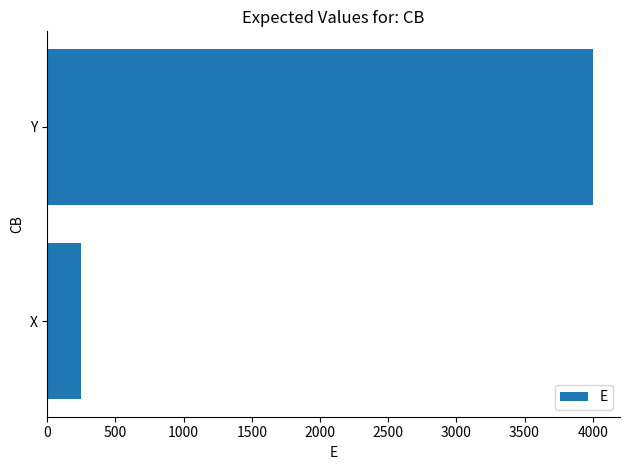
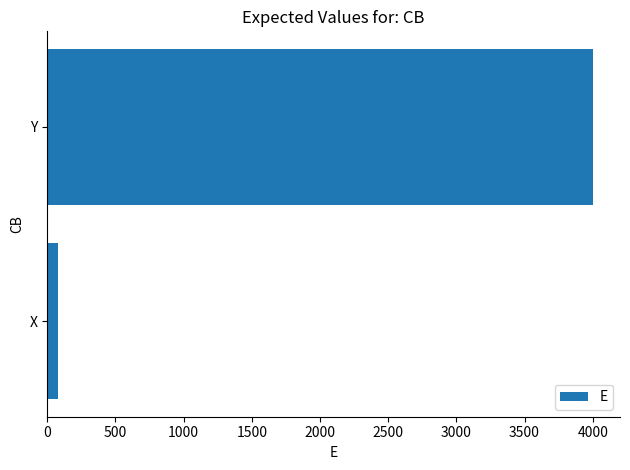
X: 250 -> 80
